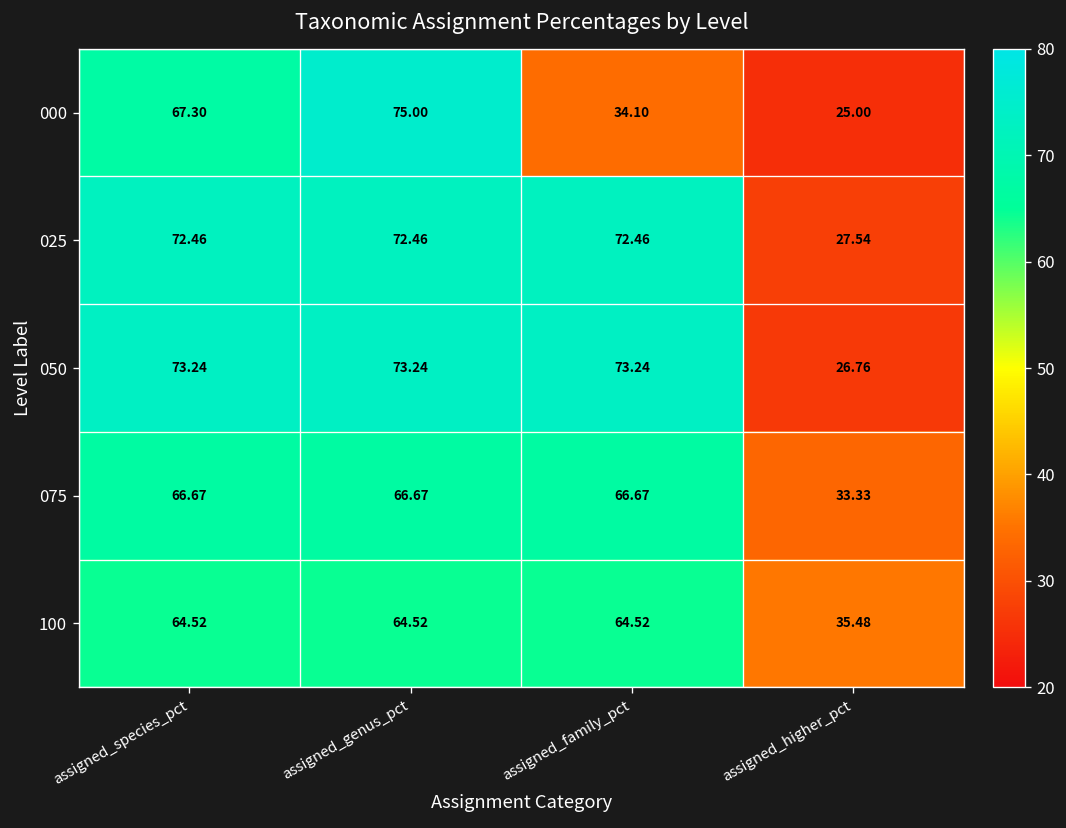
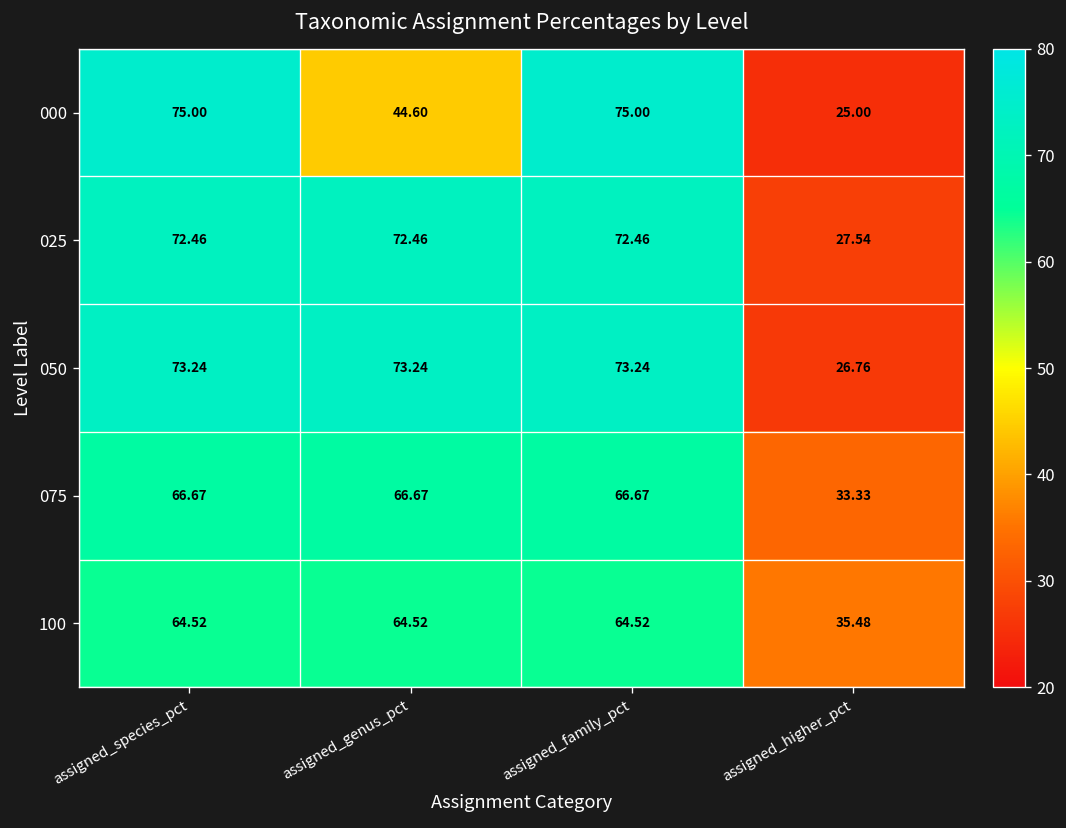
000, assigned_species_pct: 67.30 -> 75.00
000, assigned_genus_pct: 75.00 -> 44.60
000, assigned_family_pct: 34.10 -> 75.00
